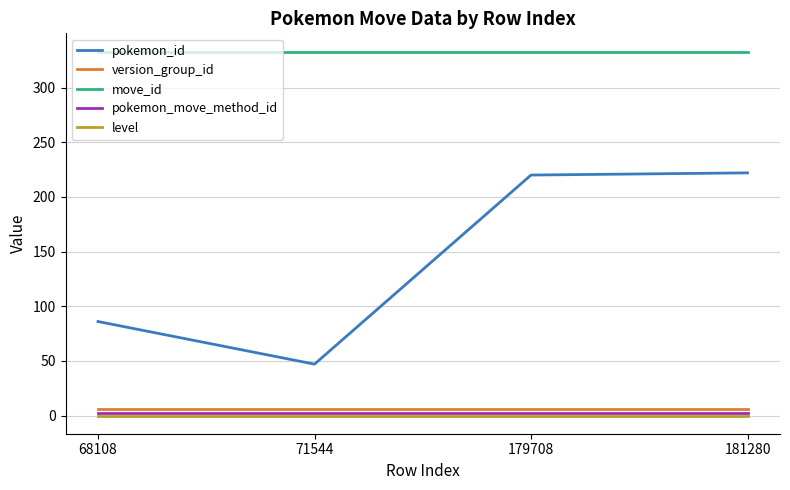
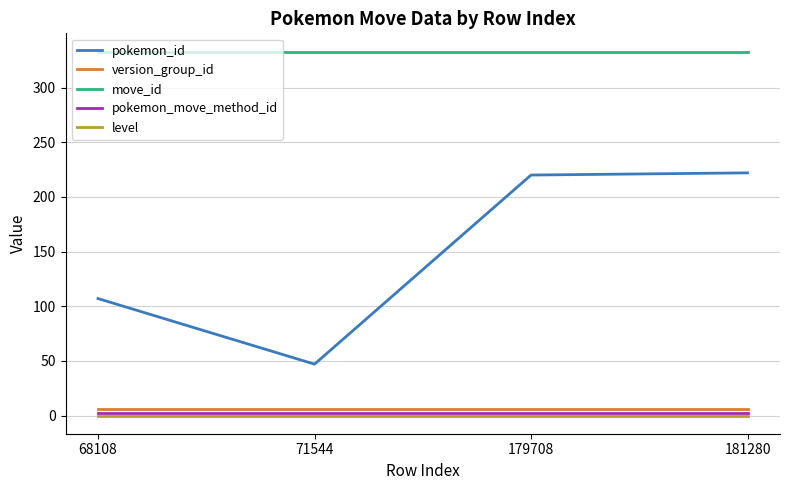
pokemon_id, 68108: 86 -> 107
